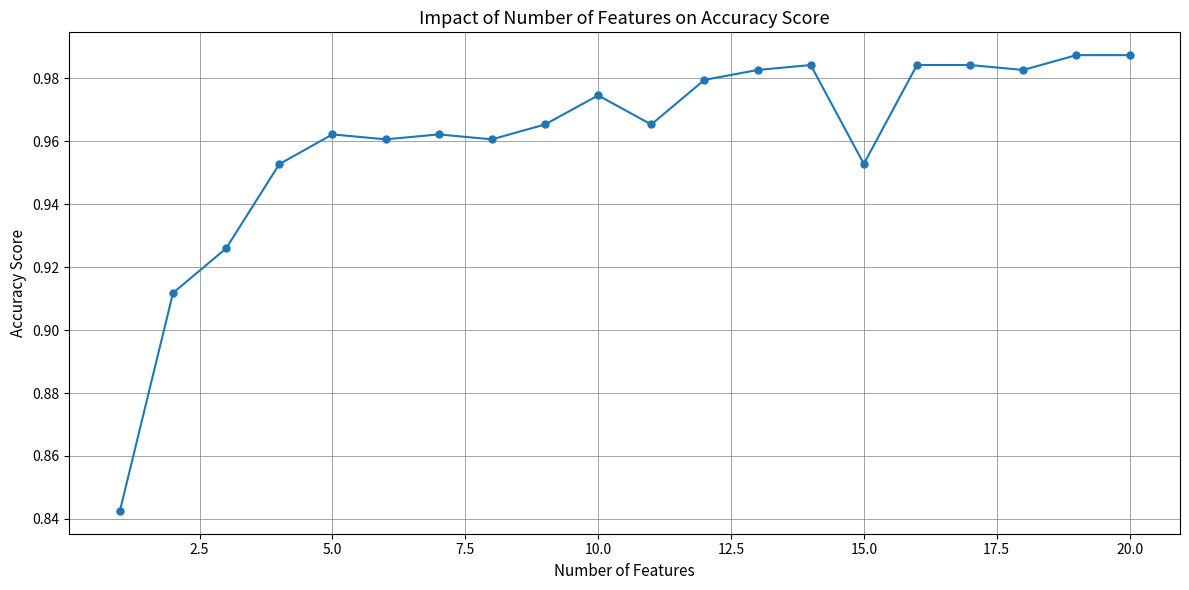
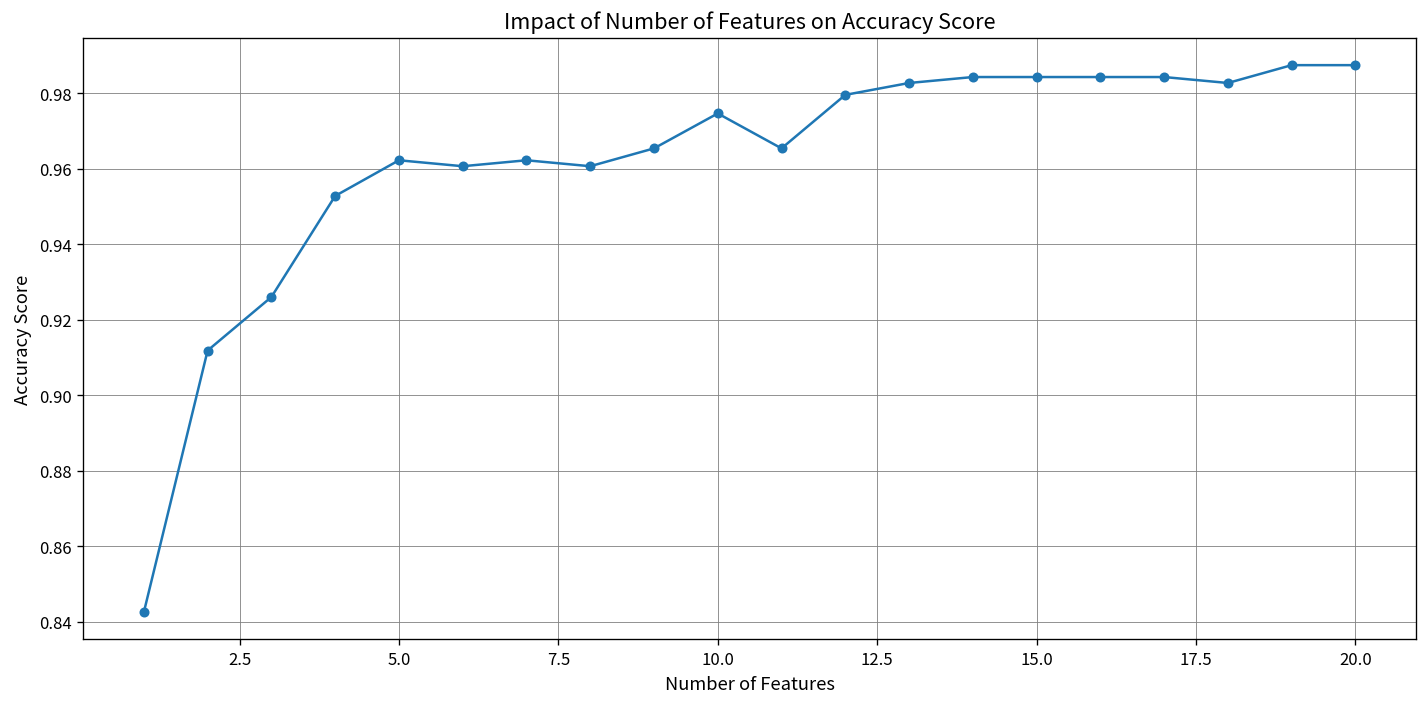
15.0: 0.953 -> 0.984
